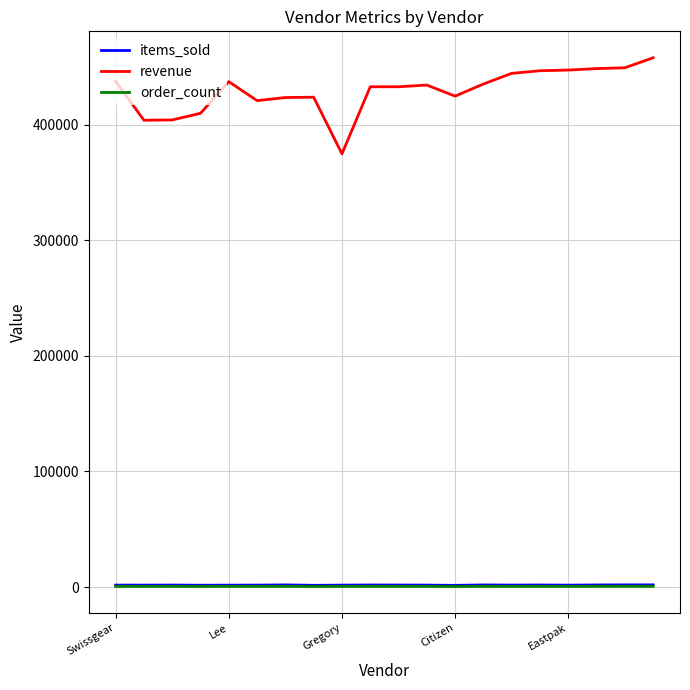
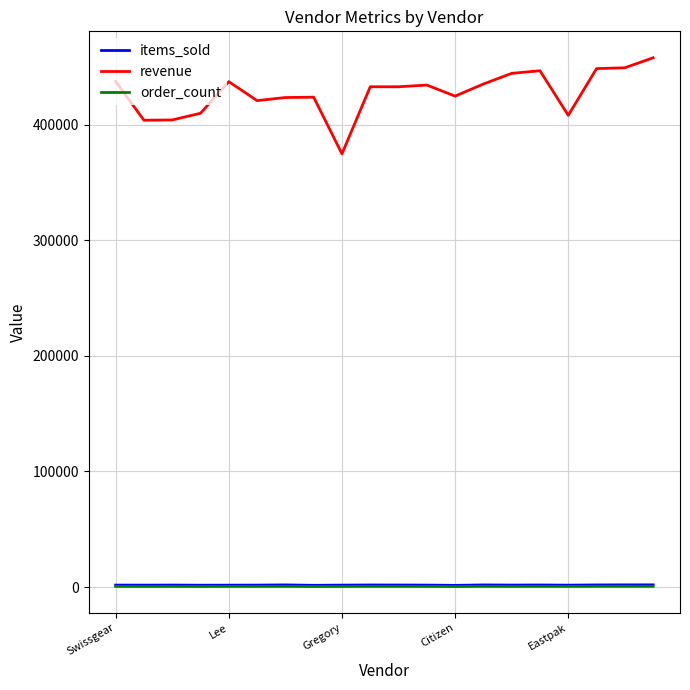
revenue, Eastpak: 447000 -> 408000
